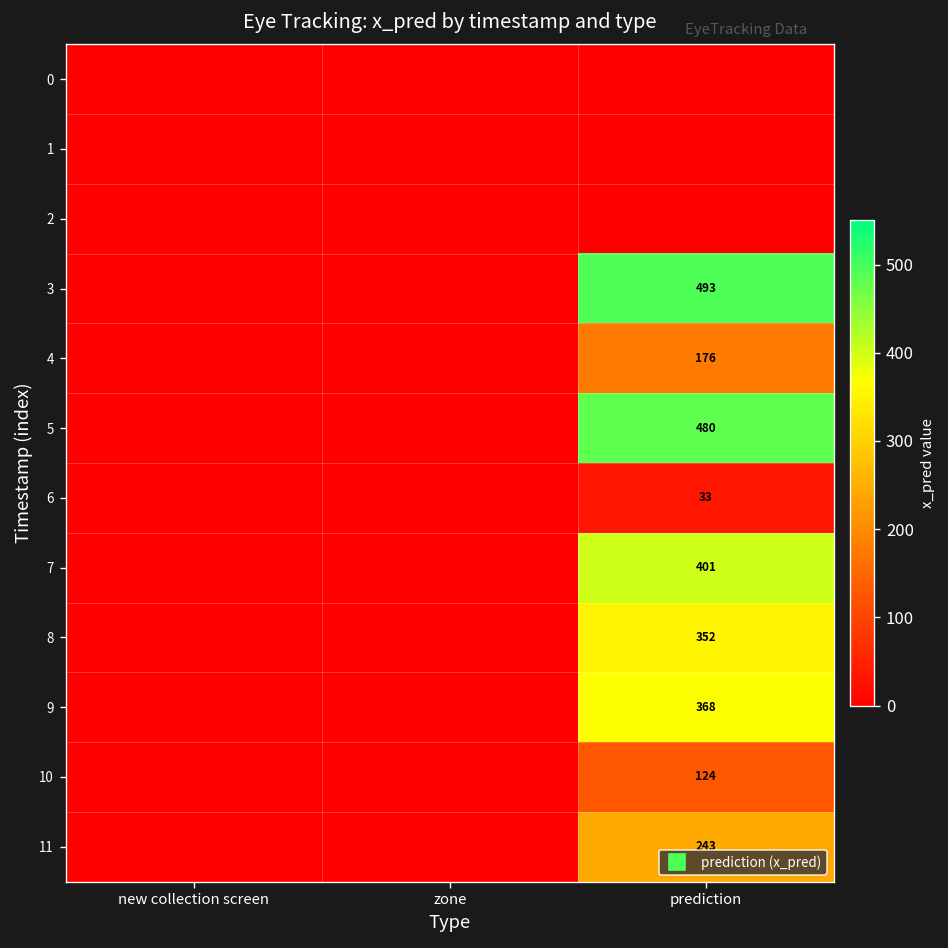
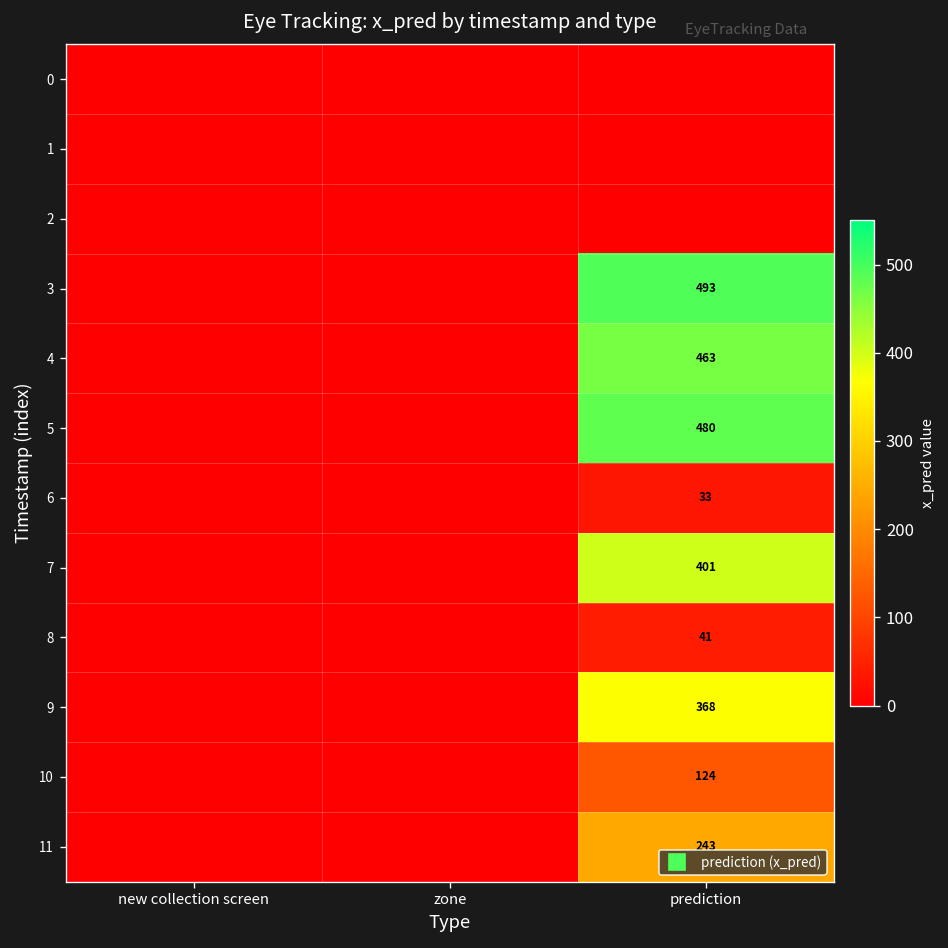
4, prediction: 176 -> 463
8, prediction: 352 -> 41
